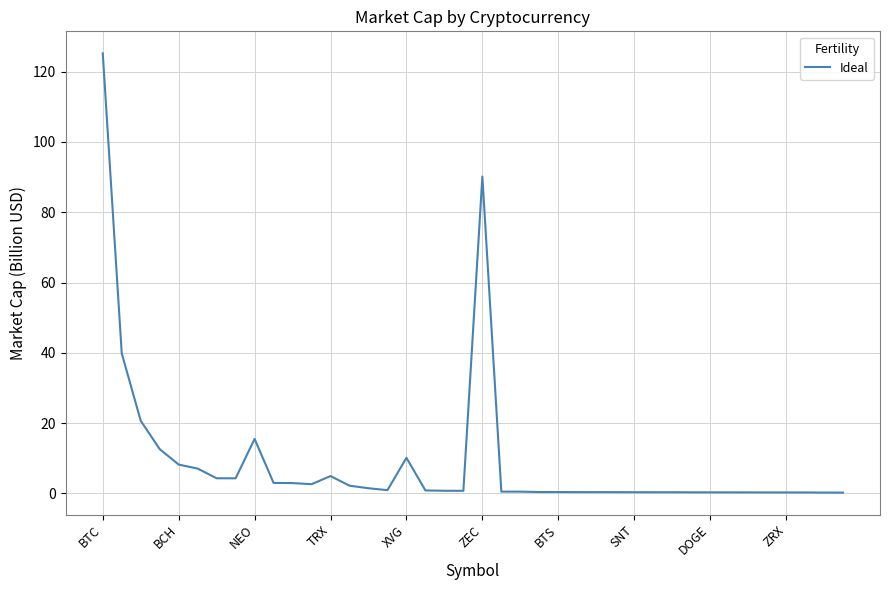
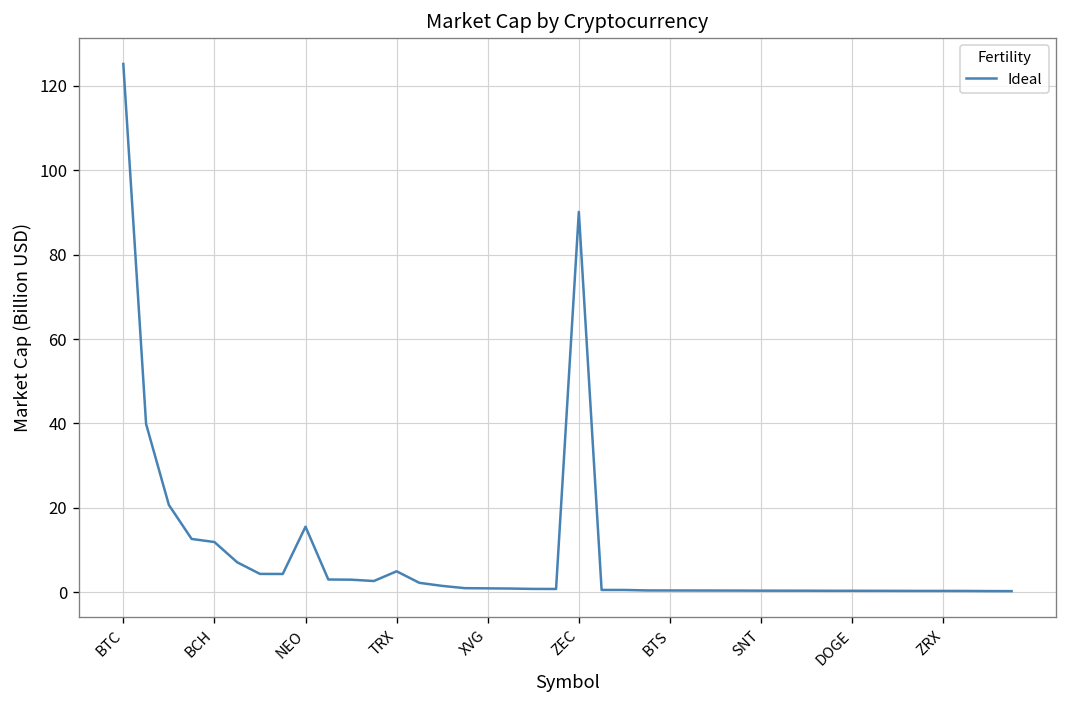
BCH: 8 -> 12
XVG: 10 -> 1
